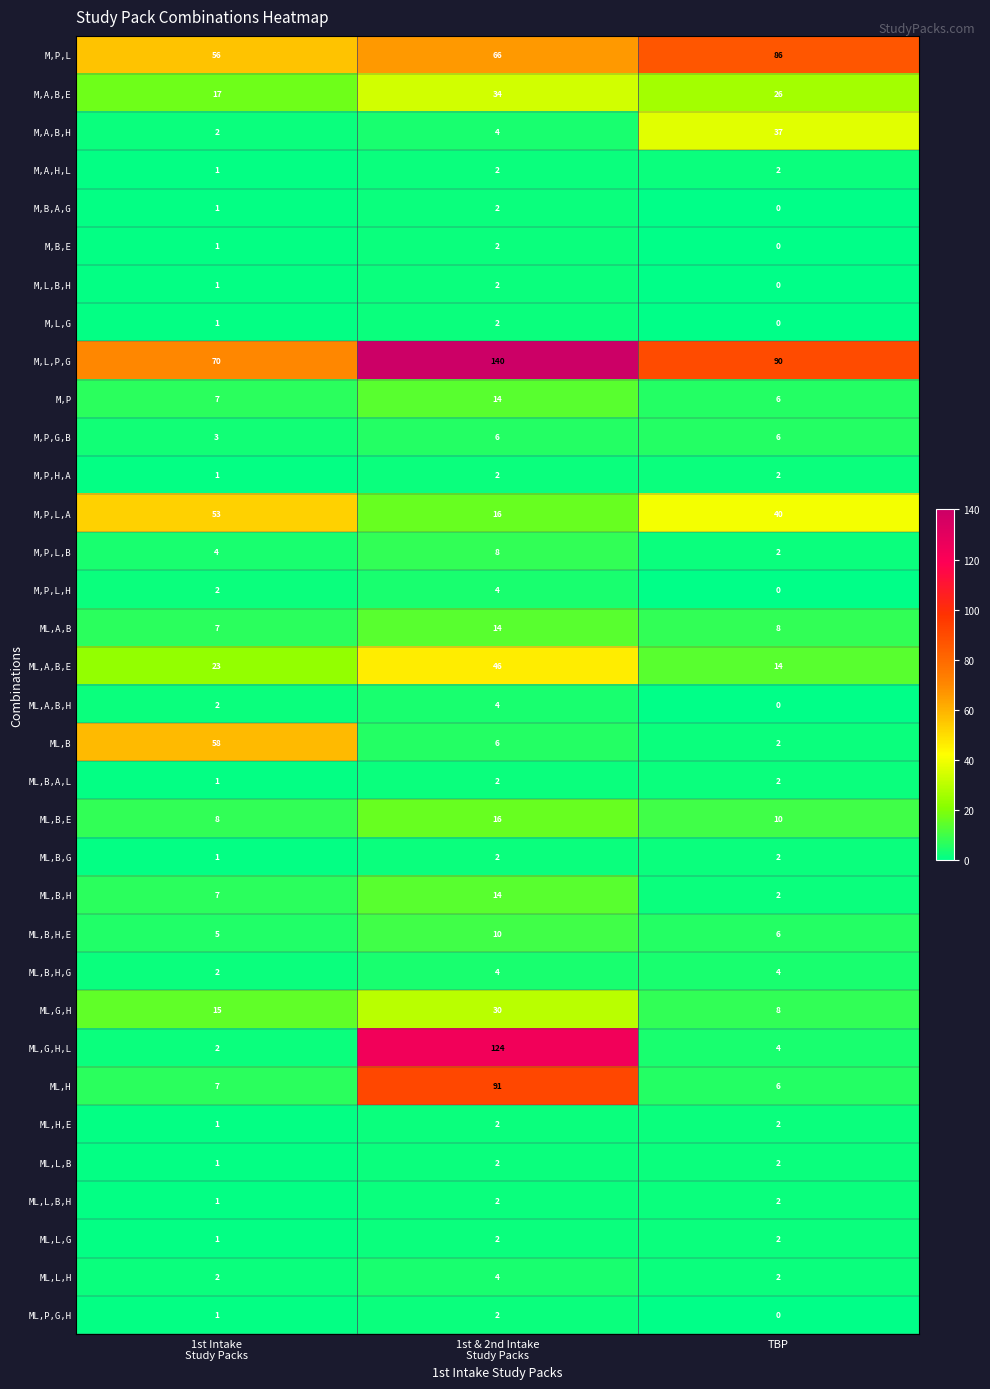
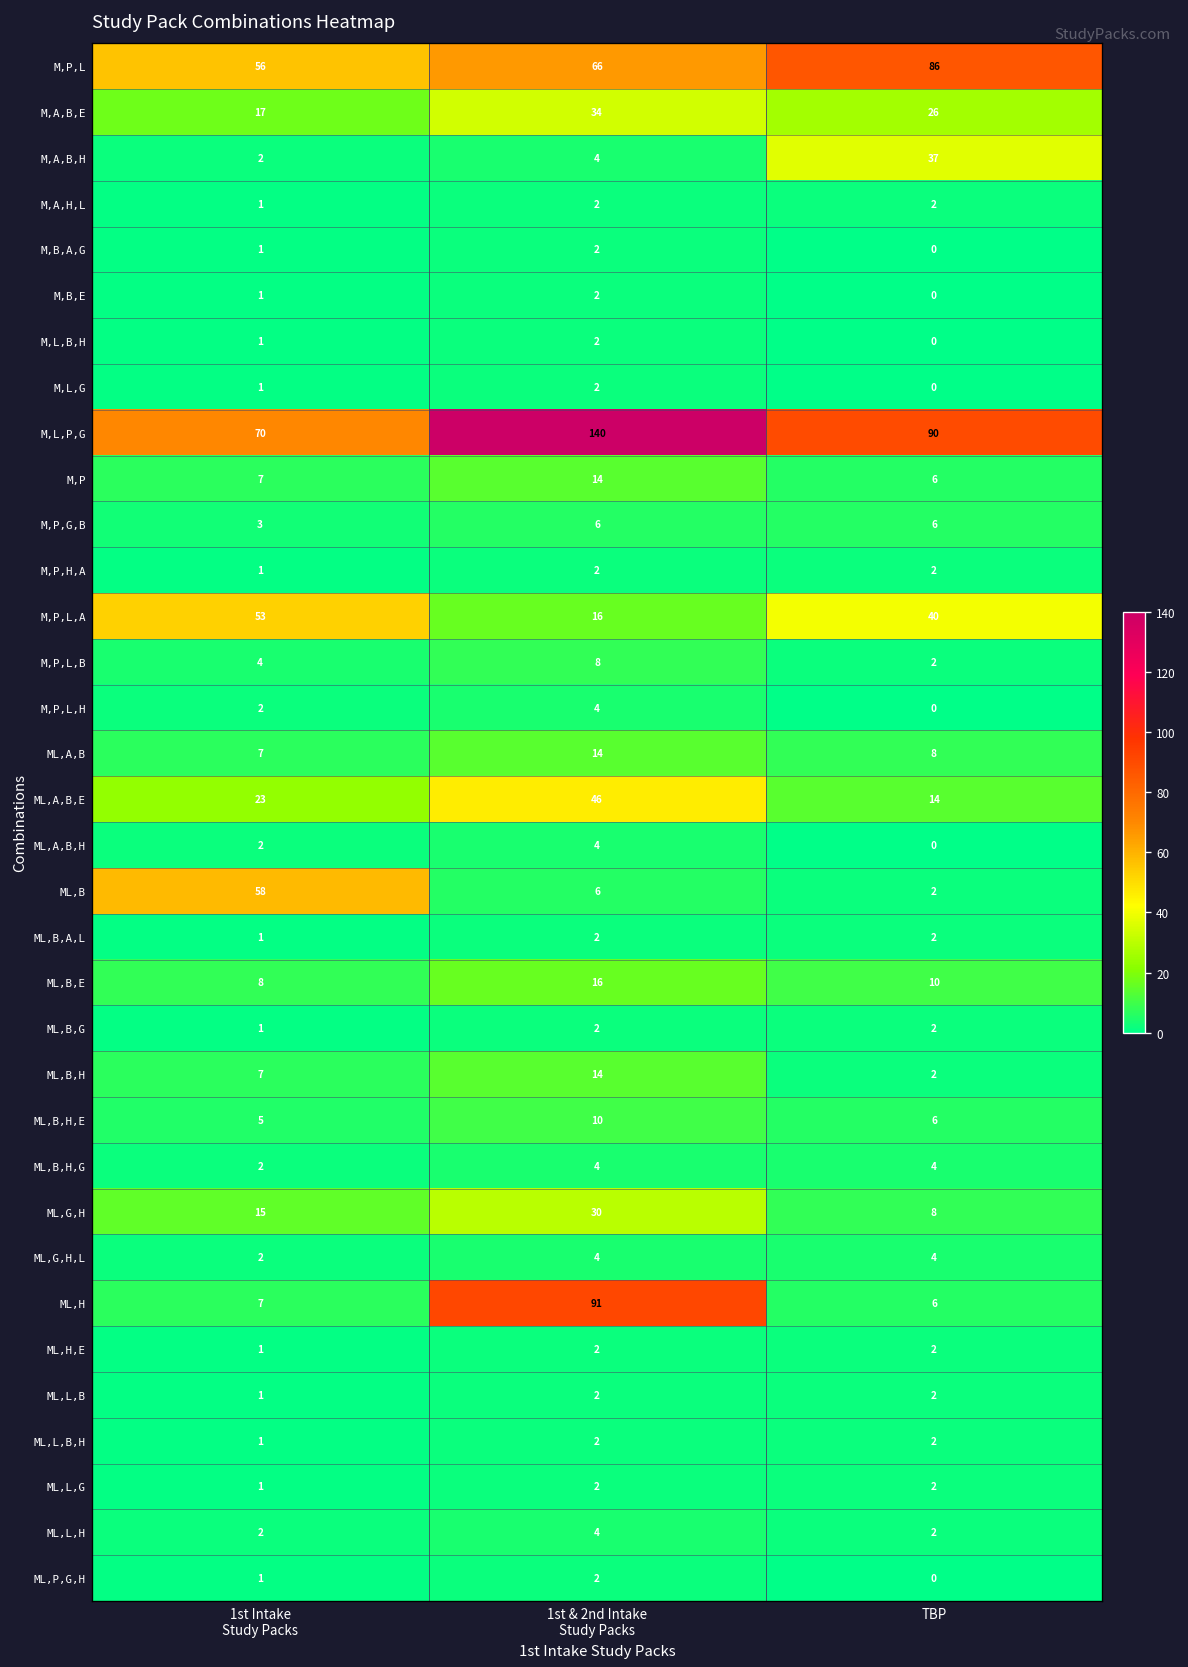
ML,G,H,L, 1st & 2nd Intake Study Packs: 124 -> 4
